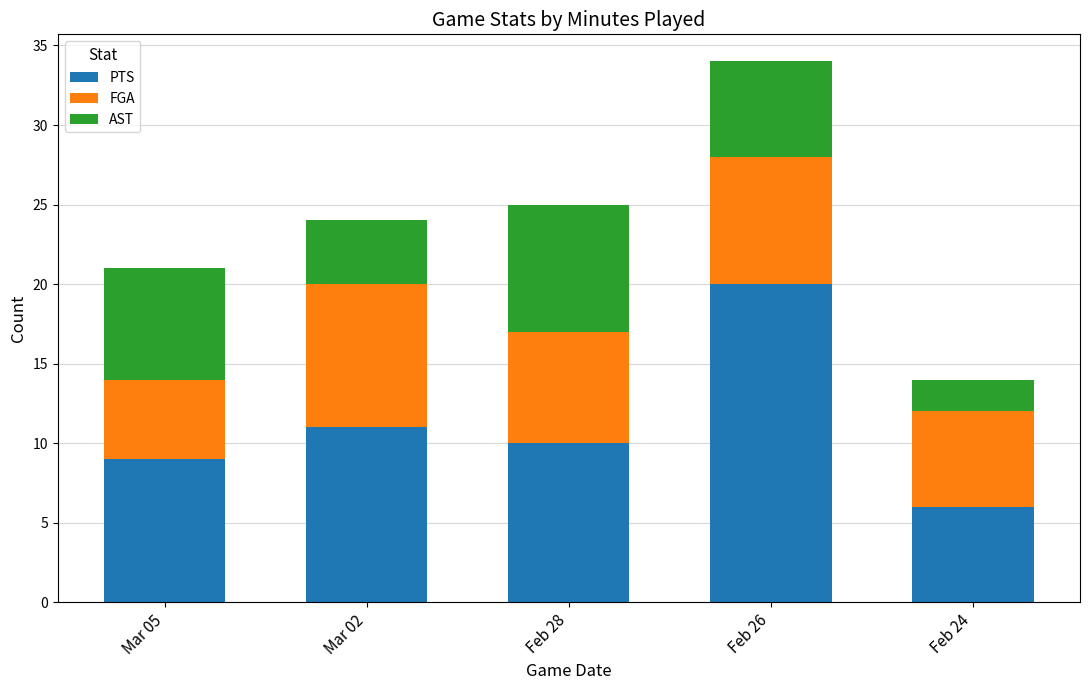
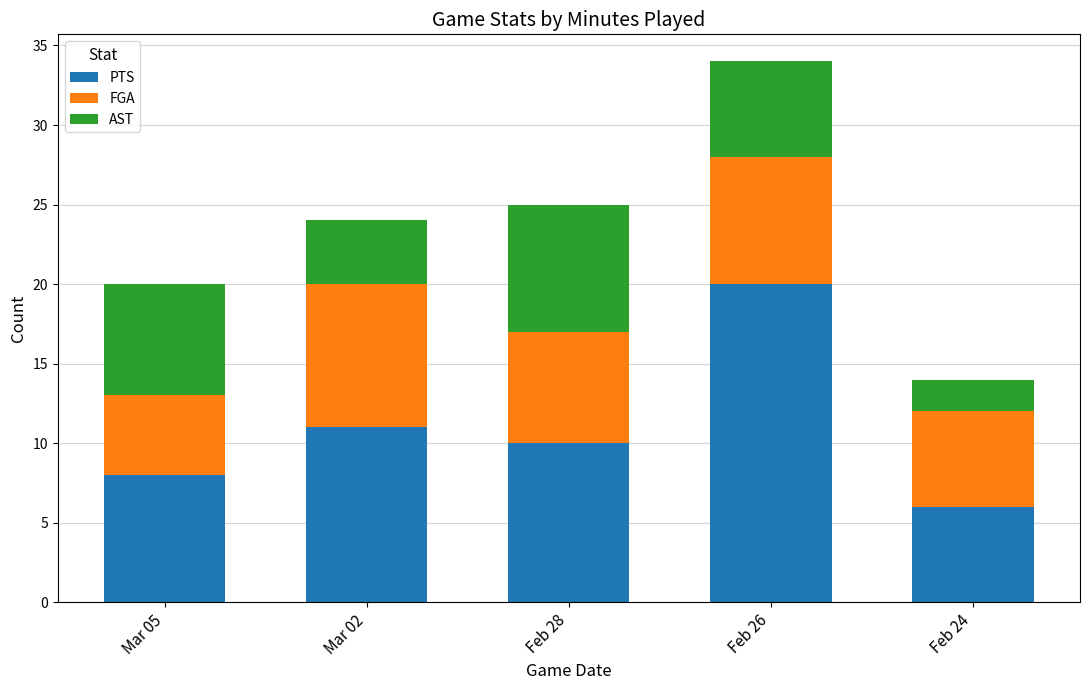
PTS, Mar 05: 9 -> 8
